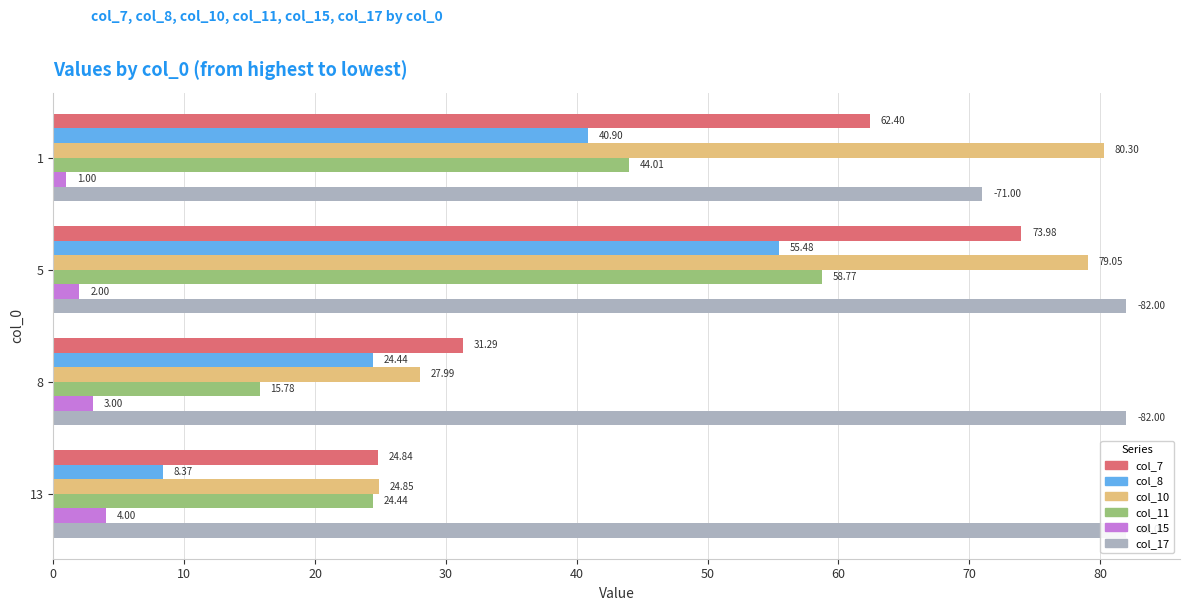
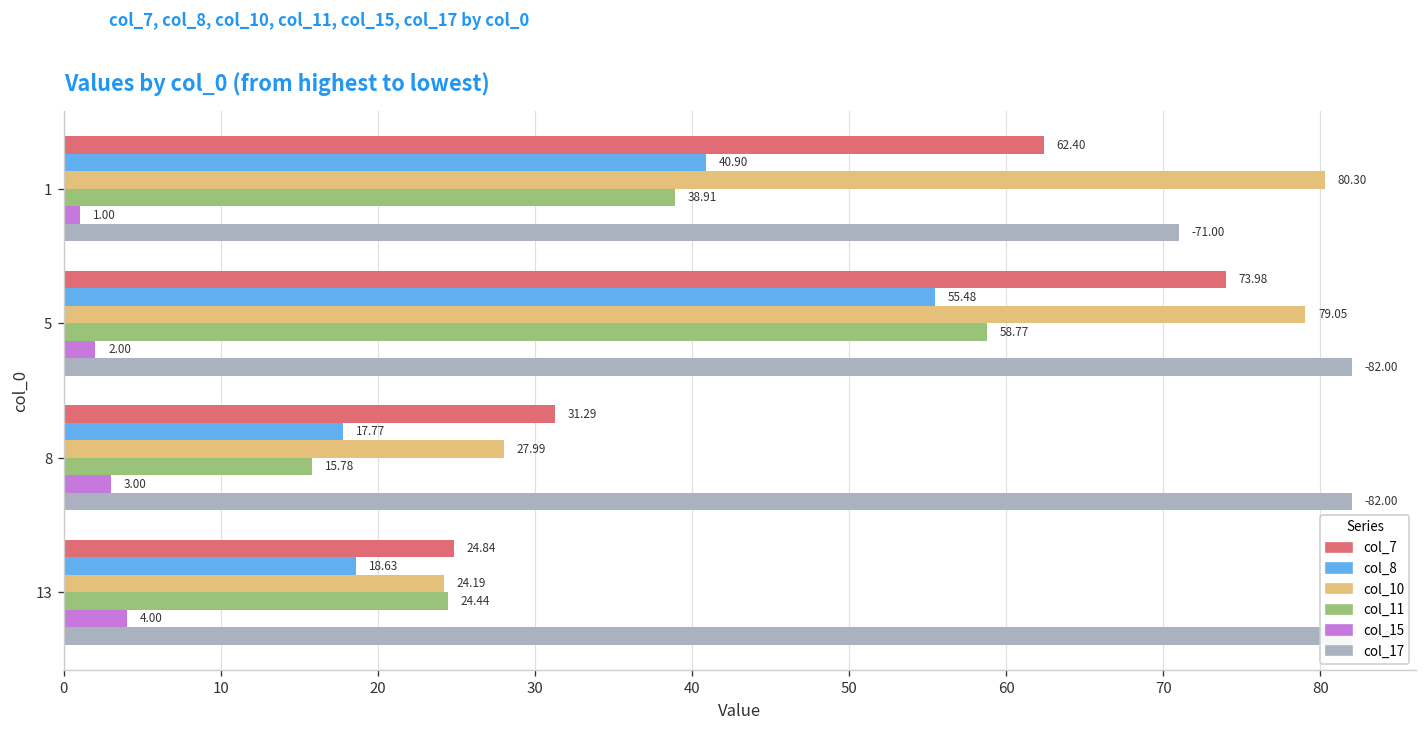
col_11, 1: 44.01 -> 38.91
col_8, 8: 24.44 -> 17.77
col_8, 13: 8.37 -> 18.63
col_10, 13: 24.85 -> 24.19
